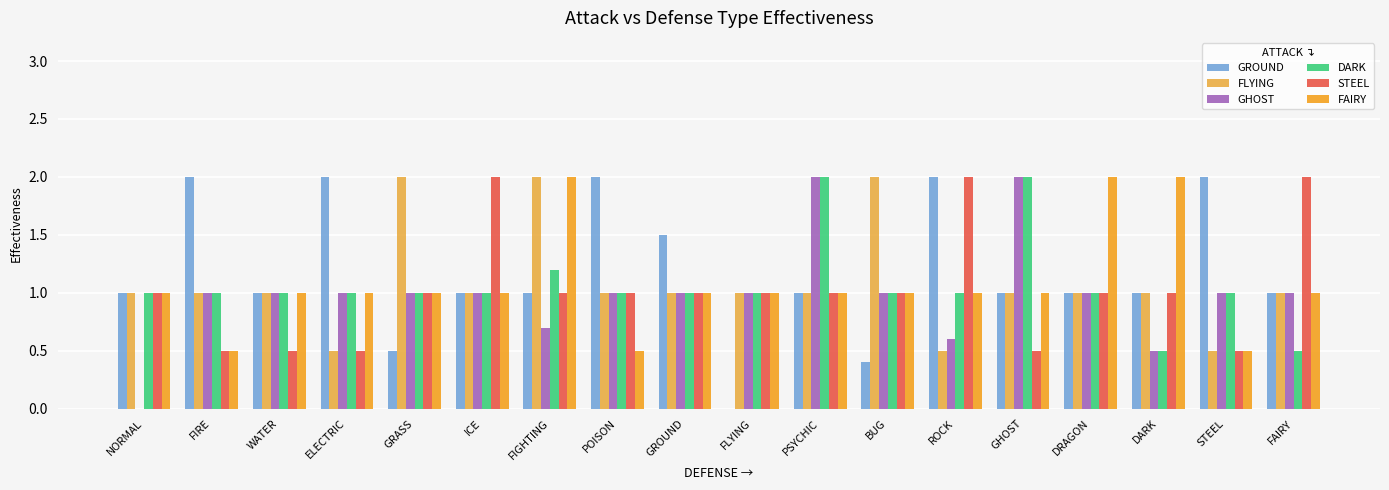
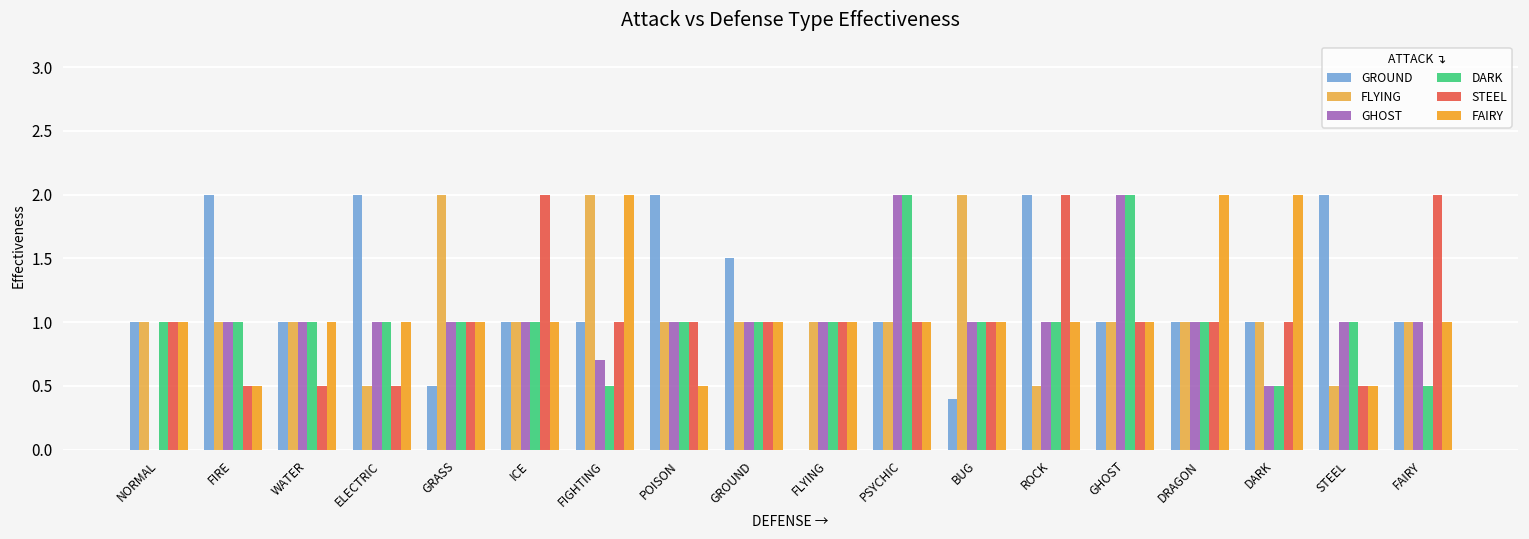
DARK, FIGHTING: 1.2 -> 0.5
GHOST, ROCK: 0.6 -> 1.0
STEEL, GHOST: 0.5 -> 1.0
